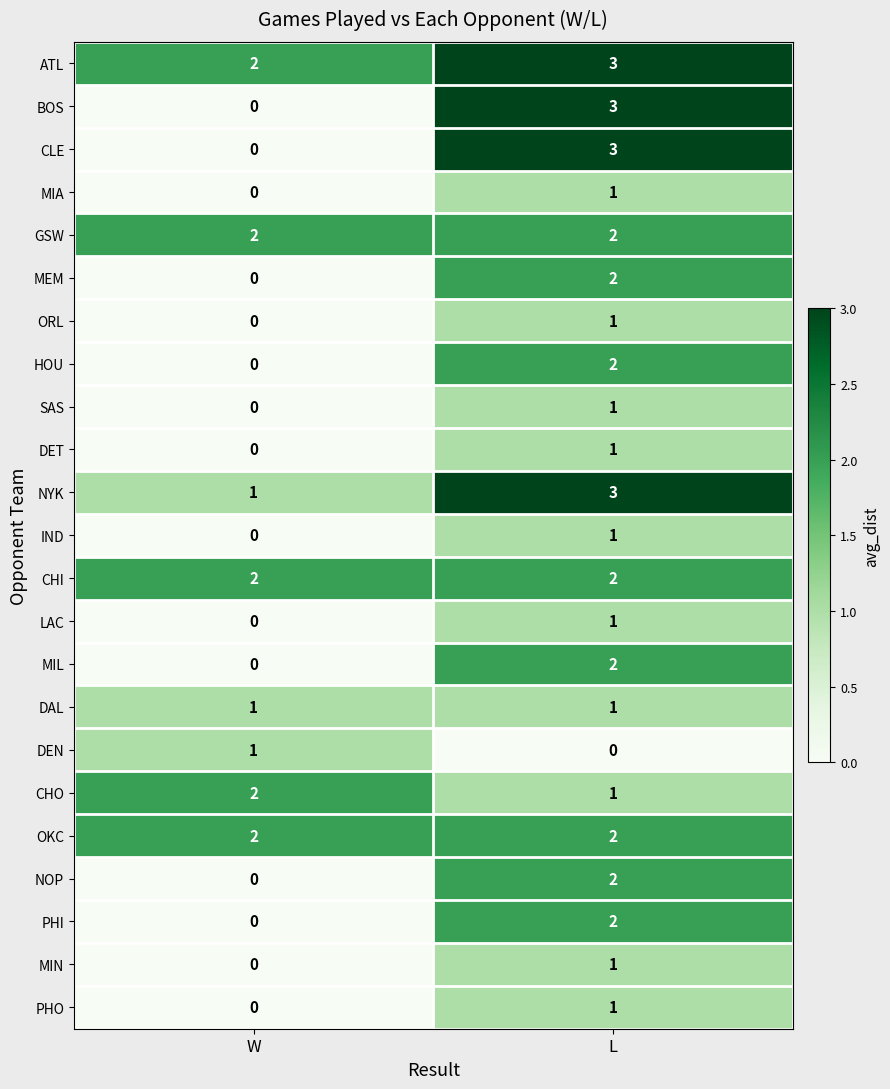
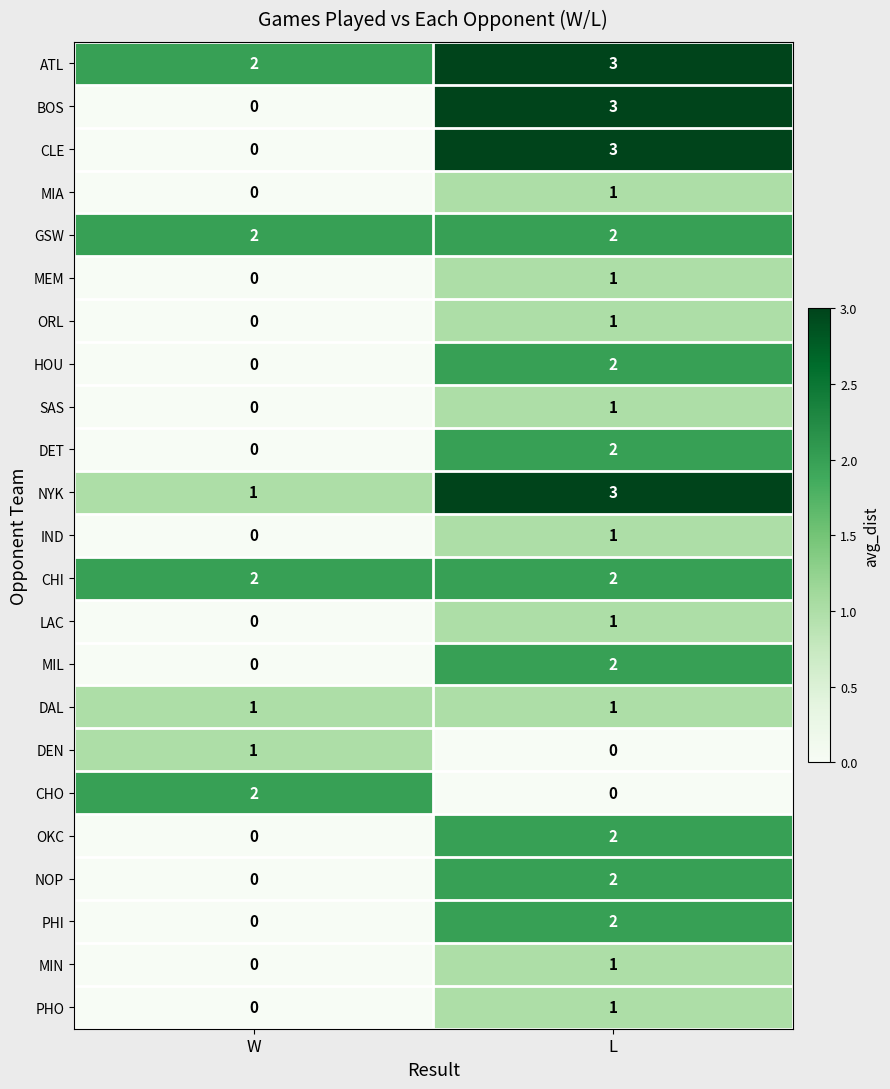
MEM, L: 2 -> 1
DET, L: 1 -> 2
CHO, L: 1 -> 0
OKC, W: 2 -> 0
